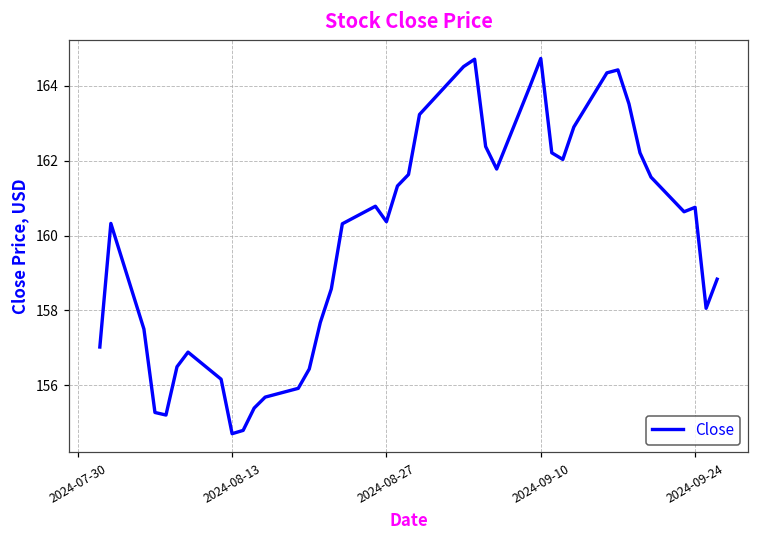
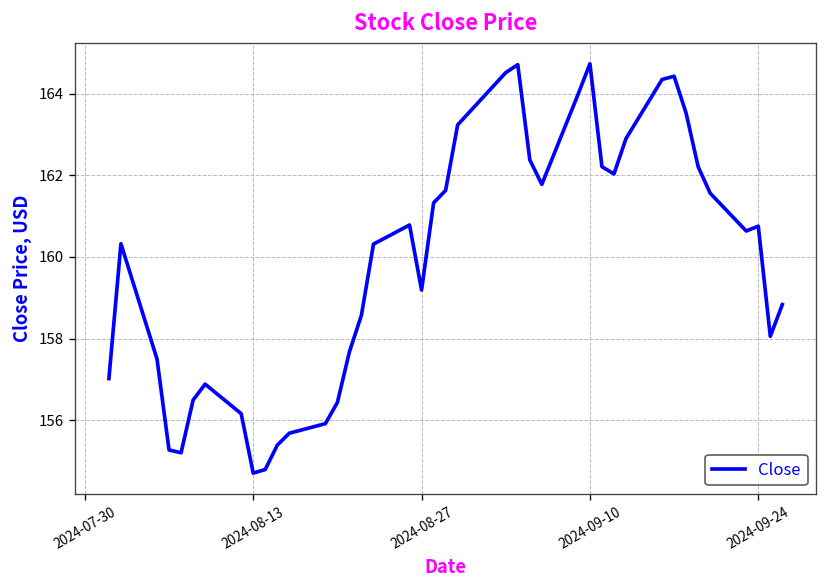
2024-08-27: 160.4 -> 159.2
